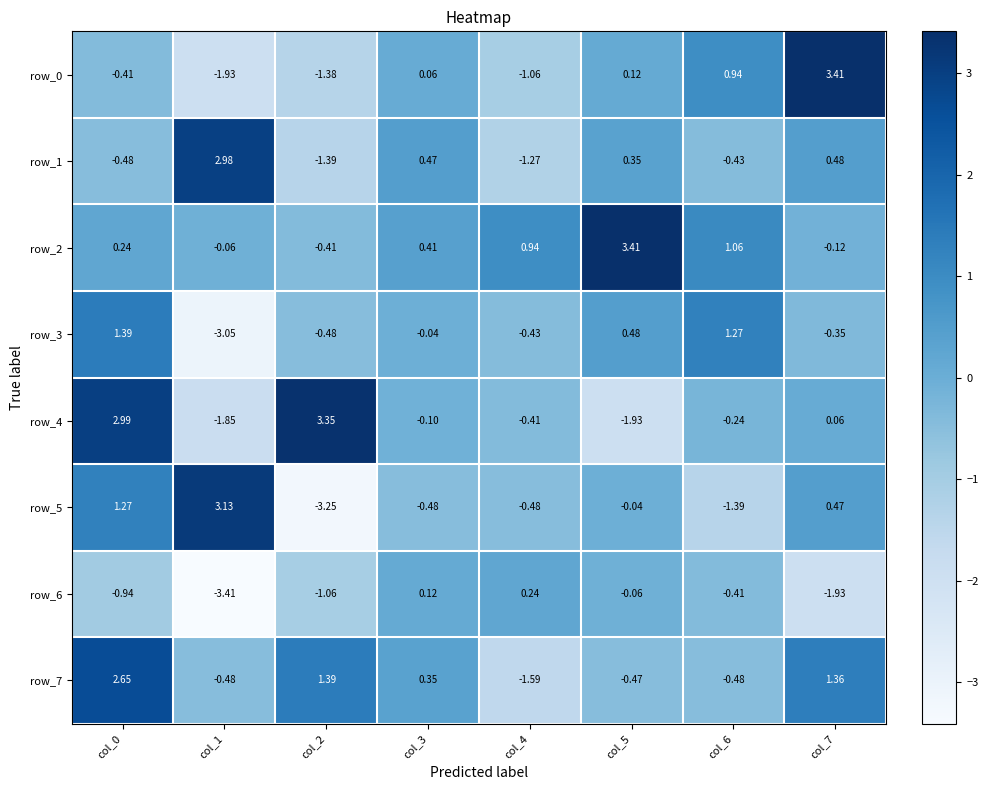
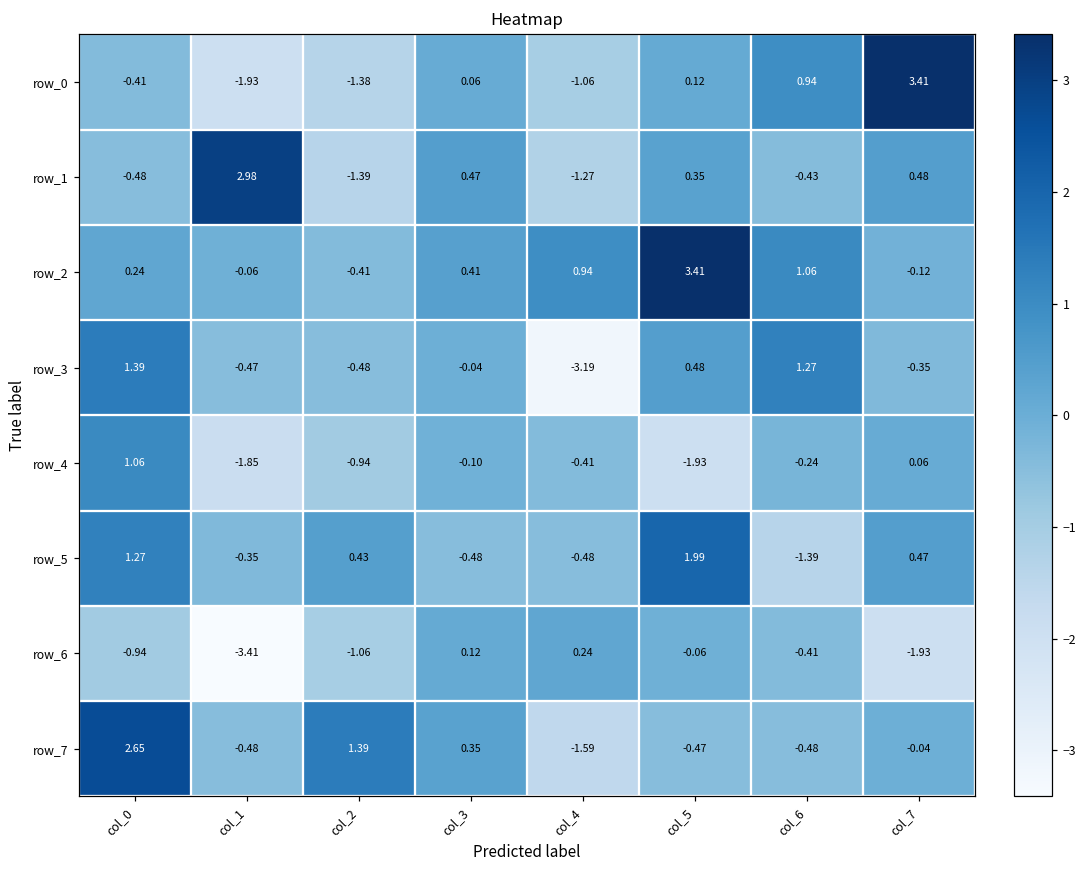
row_3, col_1: -3.05 -> -0.47
row_3, col_4: -0.43 -> -3.19
row_4, col_0: 2.99 -> 1.06
row_4, col_2: 3.35 -> -0.94
row_5, col_1: 3.13 -> -0.35
row_5, col_2: -3.25 -> 0.43
row_5, col_5: -0.04 -> 1.99
row_7, col_7: 1.36 -> -0.04
